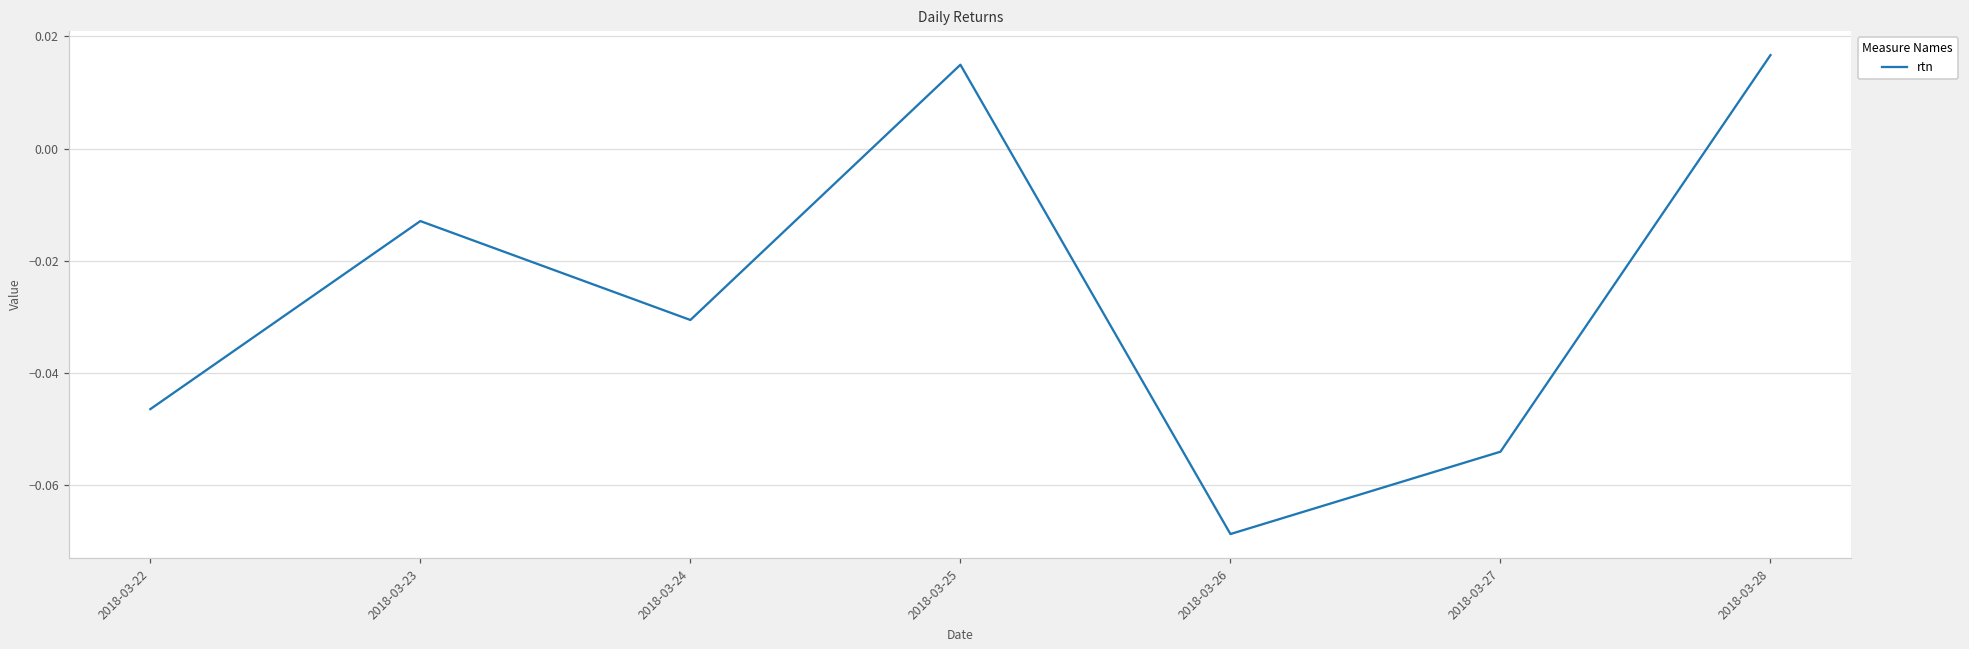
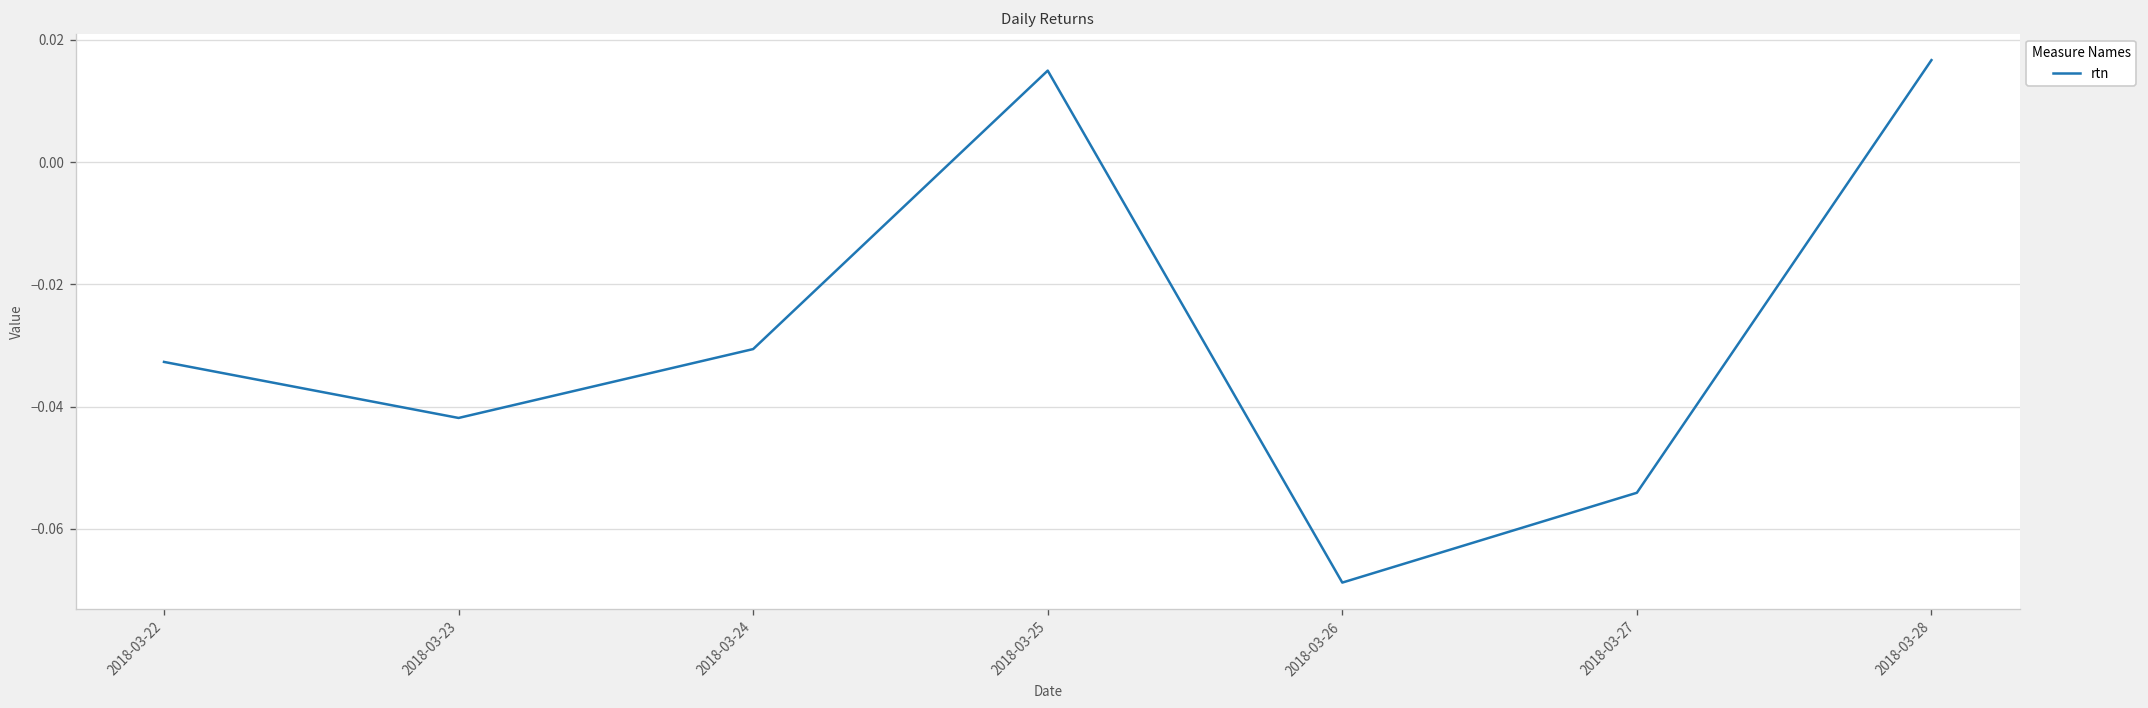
2018-03-22: -0.046 -> -0.033
2018-03-23: -0.013 -> -0.042
